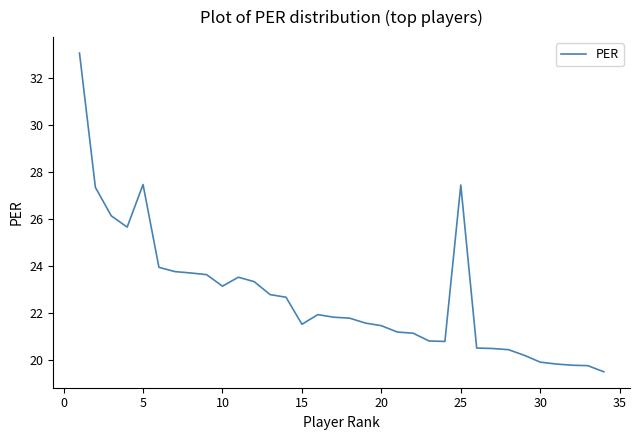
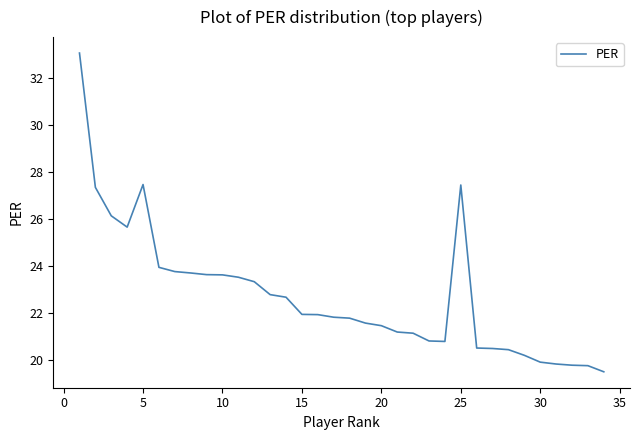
10: 23.1 -> 23.6
15: 21.5 -> 21.9
